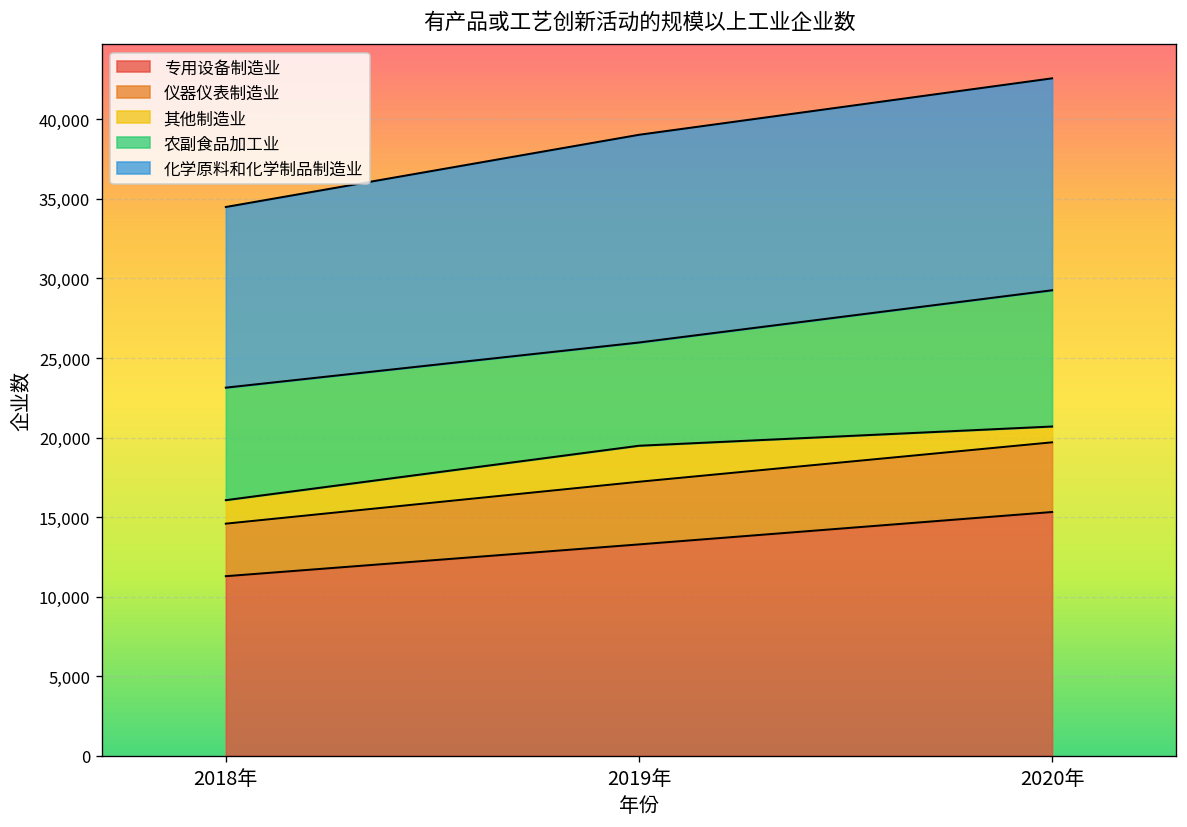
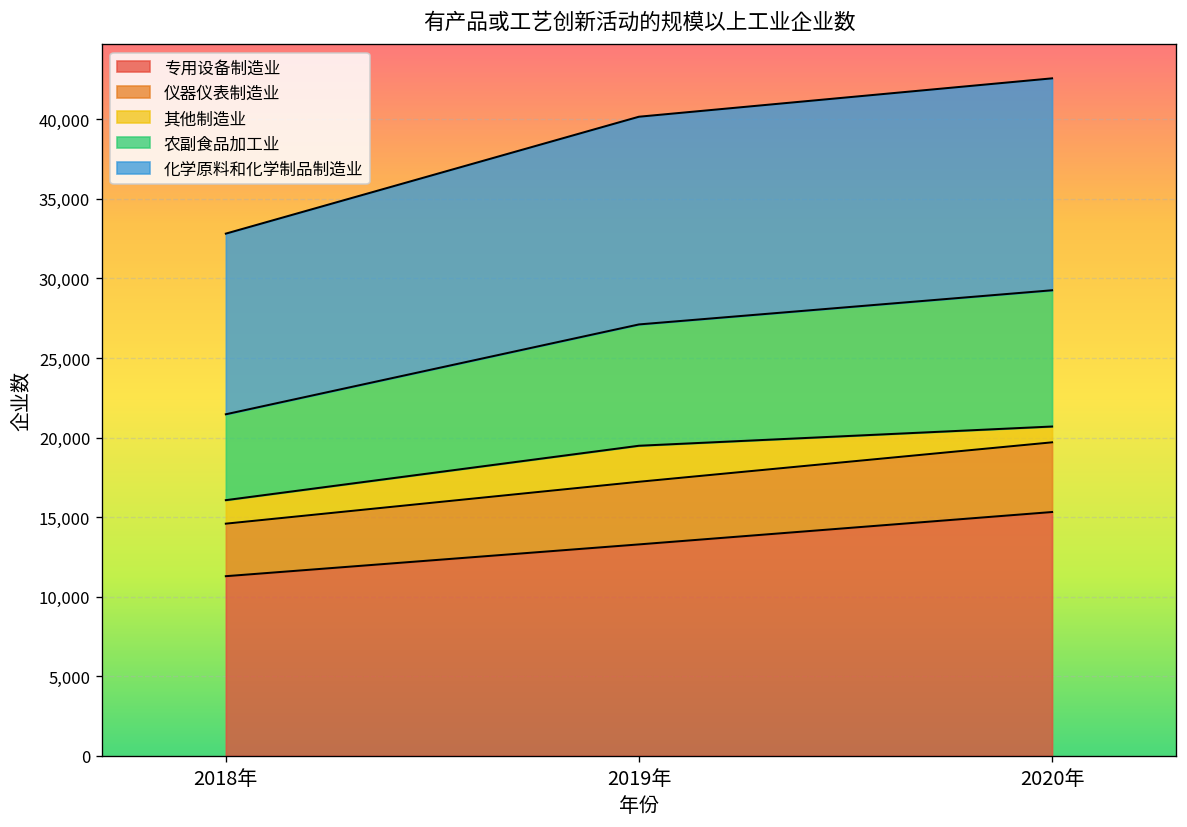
农副食品加工业, 2018年: 7,100 -> 5,400
农副食品加工业, 2019年: 6,500 -> 7,600
